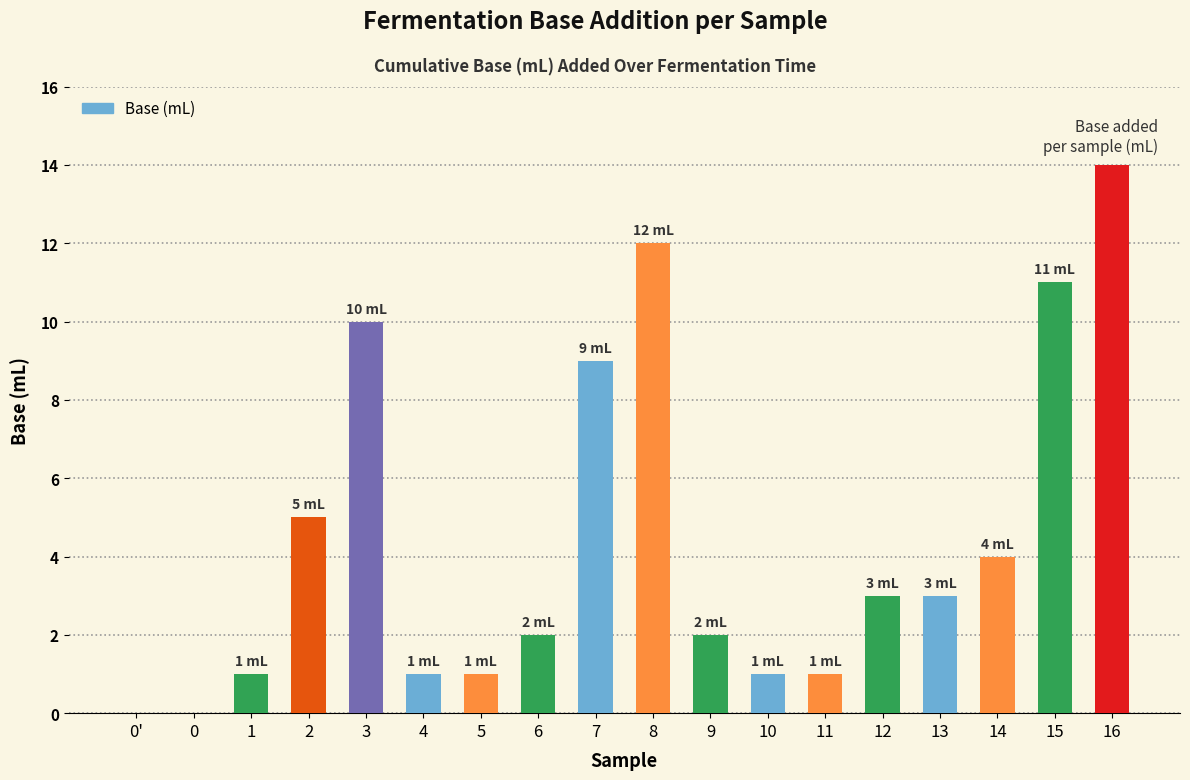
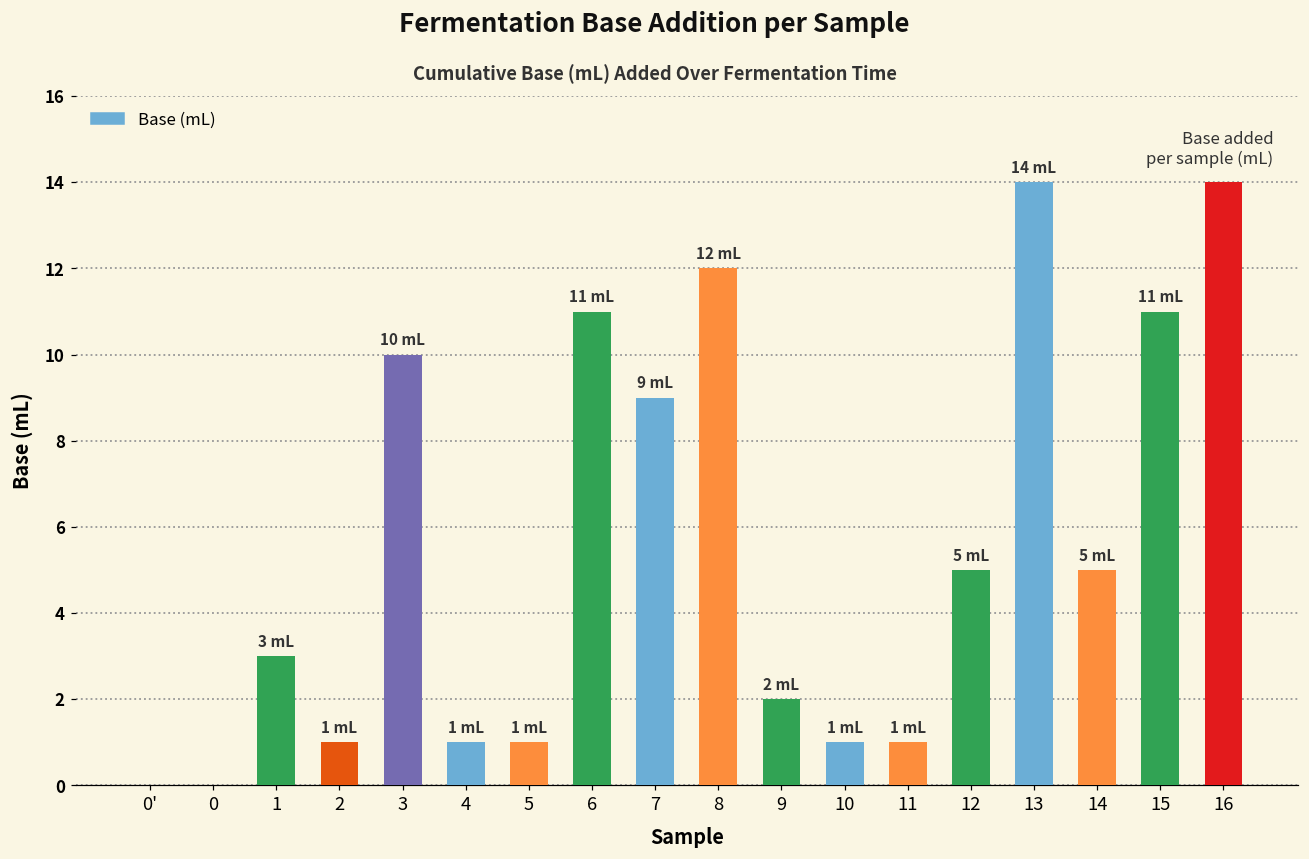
1: 1 -> 3
2: 5 -> 1
6: 2 -> 11
12: 3 -> 5
13: 3 -> 14
14: 4 -> 5
